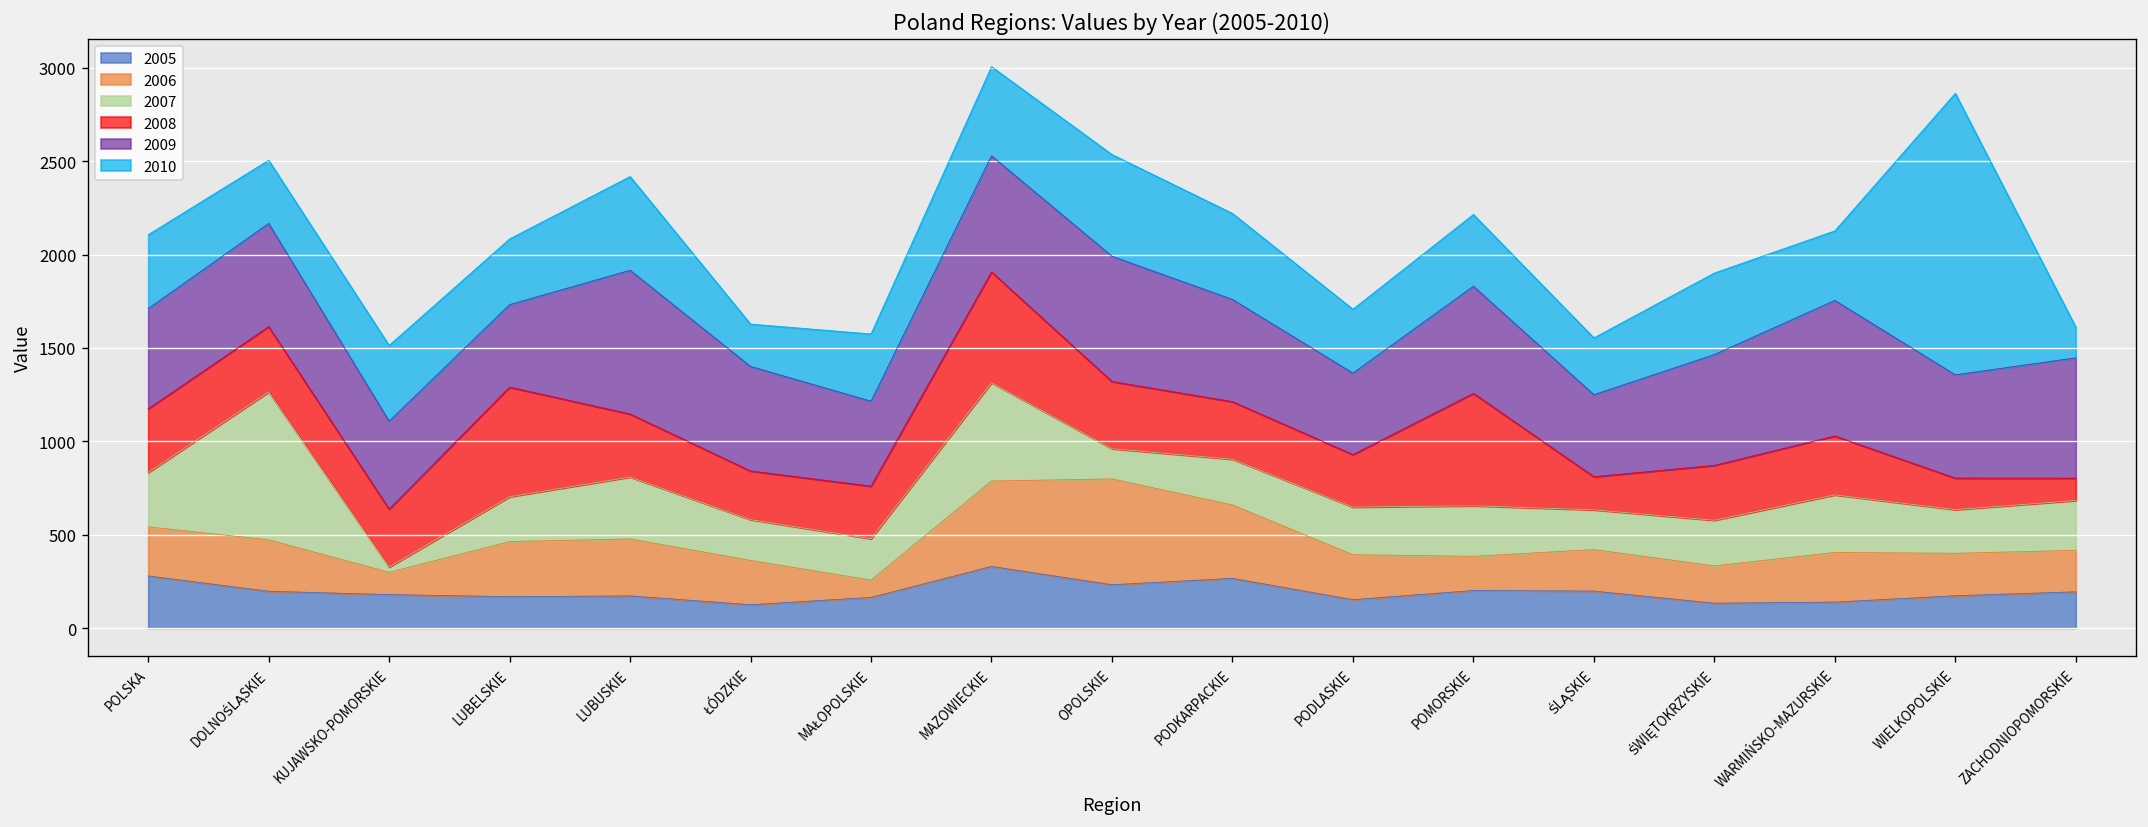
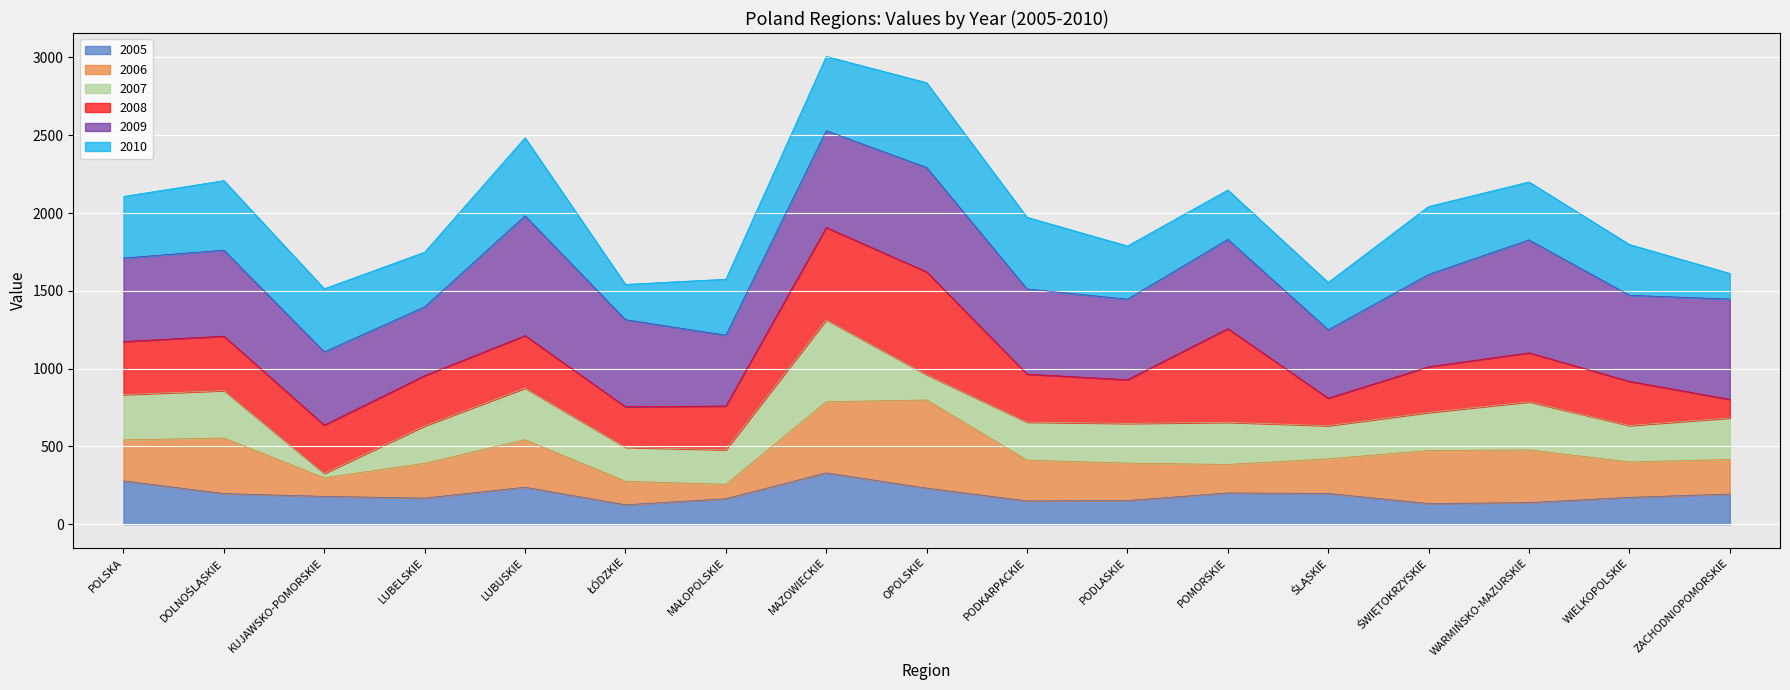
2006, DOLNOŚLĄSKIE: 280 -> 360
2007, DOLNOŚLĄSKIE: 790 -> 300
2010, DOLNOŚLĄSKIE: 340 -> 450
2006, LUBELSKIE: 300 -> 220
2008, LUBELSKIE: 590 -> 320
2005, LUBUSKIE: 170 -> 240
2006, ŁÓDZKIE: 240 -> 150
2008, OPOLSKIE: 360 -> 660
2005, PODKARPACKIE: 270 -> 150
2006, PODKARPACKIE: 390 -> 260
2009, PODLASKIE: 440 -> 520
2010, POMORSKIE: 380 -> 320
2006, ŚWIĘTOKRZYSKIE: 200 -> 340
2006, WARMIŃSKO-MAZURSKIE: 270 -> 340
2008, WIELKOPOLSKIE: 170 -> 280
2010, WIELKOPOLSKIE: 1510 -> 330
